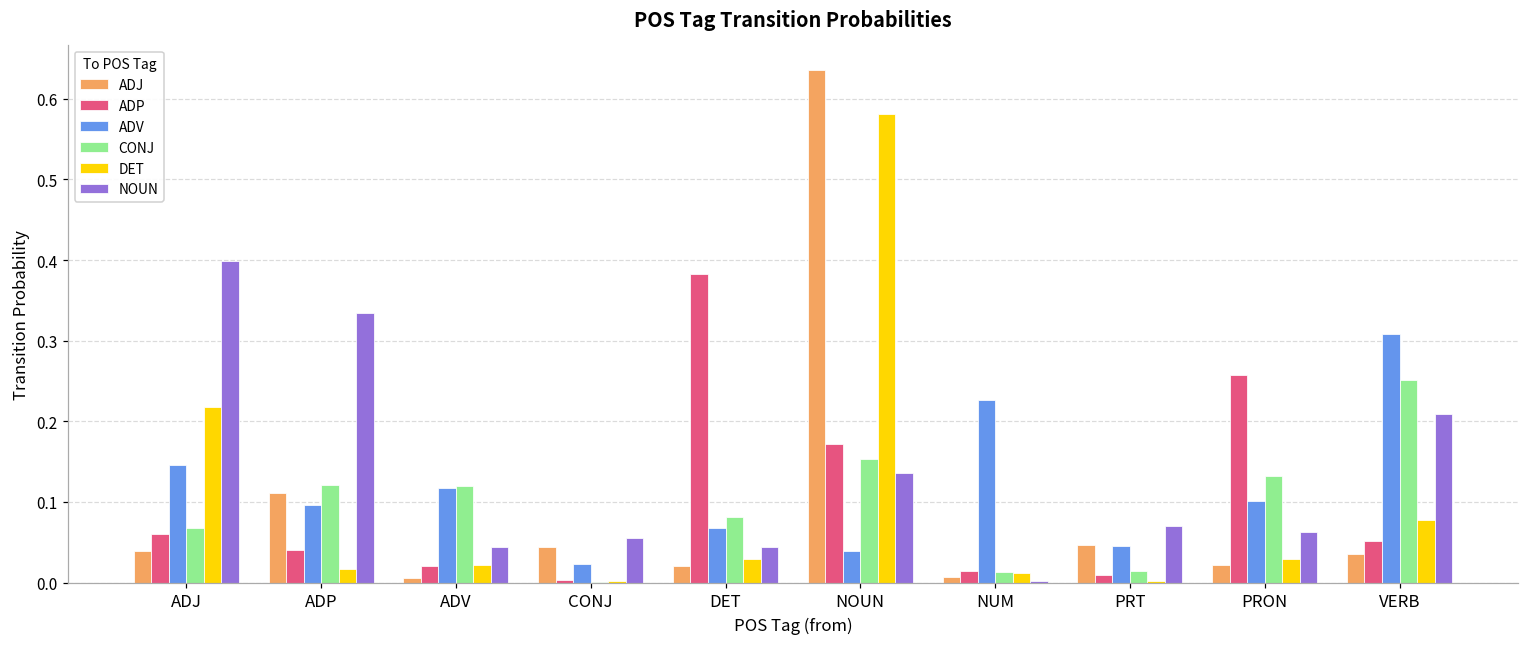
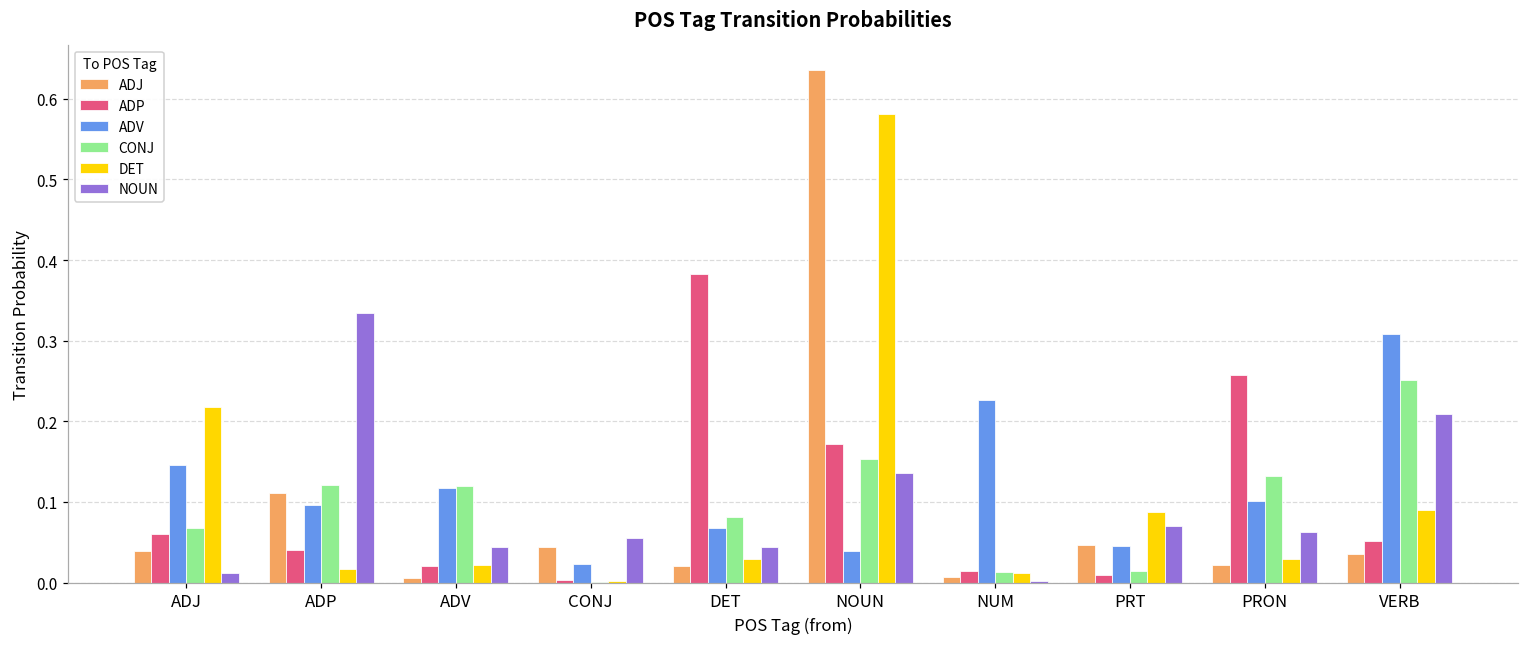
NOUN, ADJ: 0.40 -> 0.01
DET, PRT: 0.00 -> 0.09
DET, VERB: 0.08 -> 0.09
